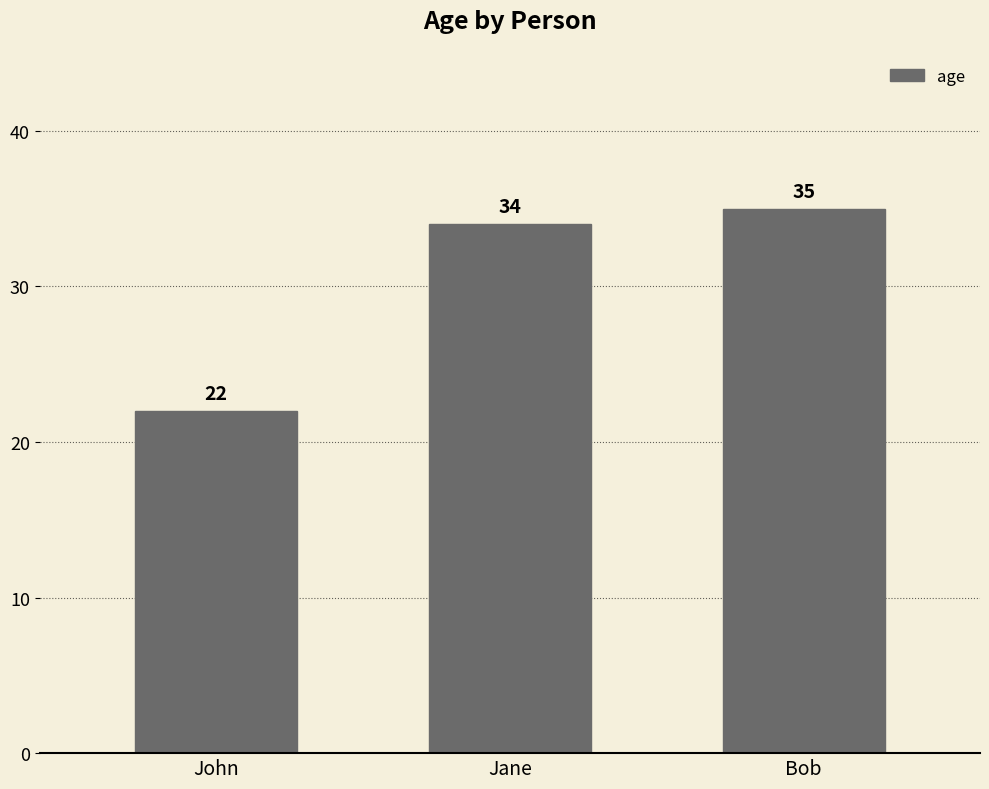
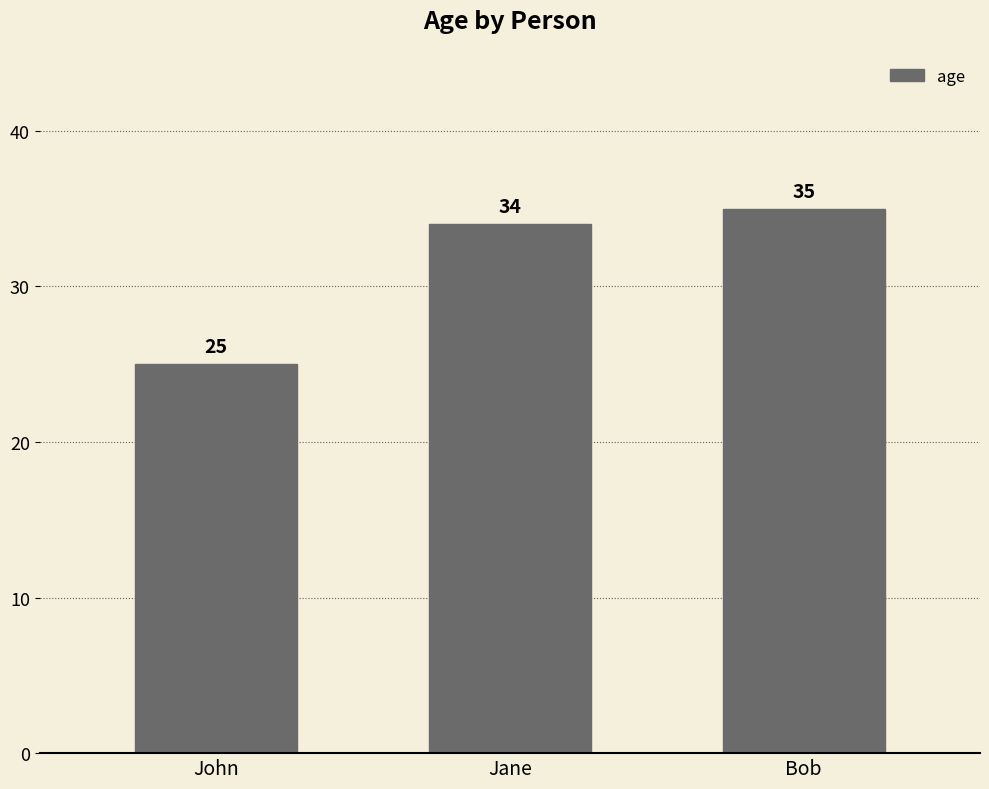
John: 22 -> 25
